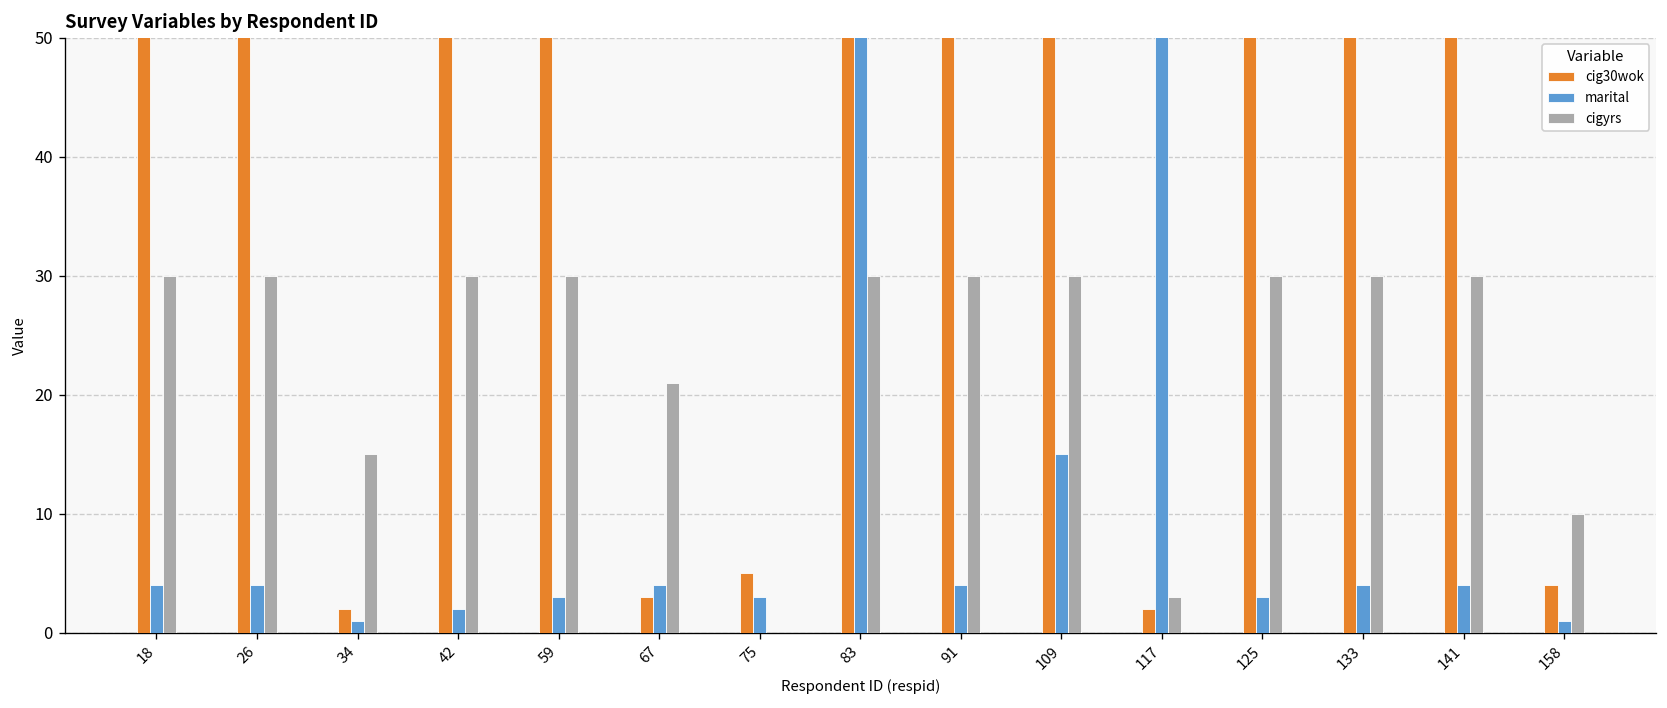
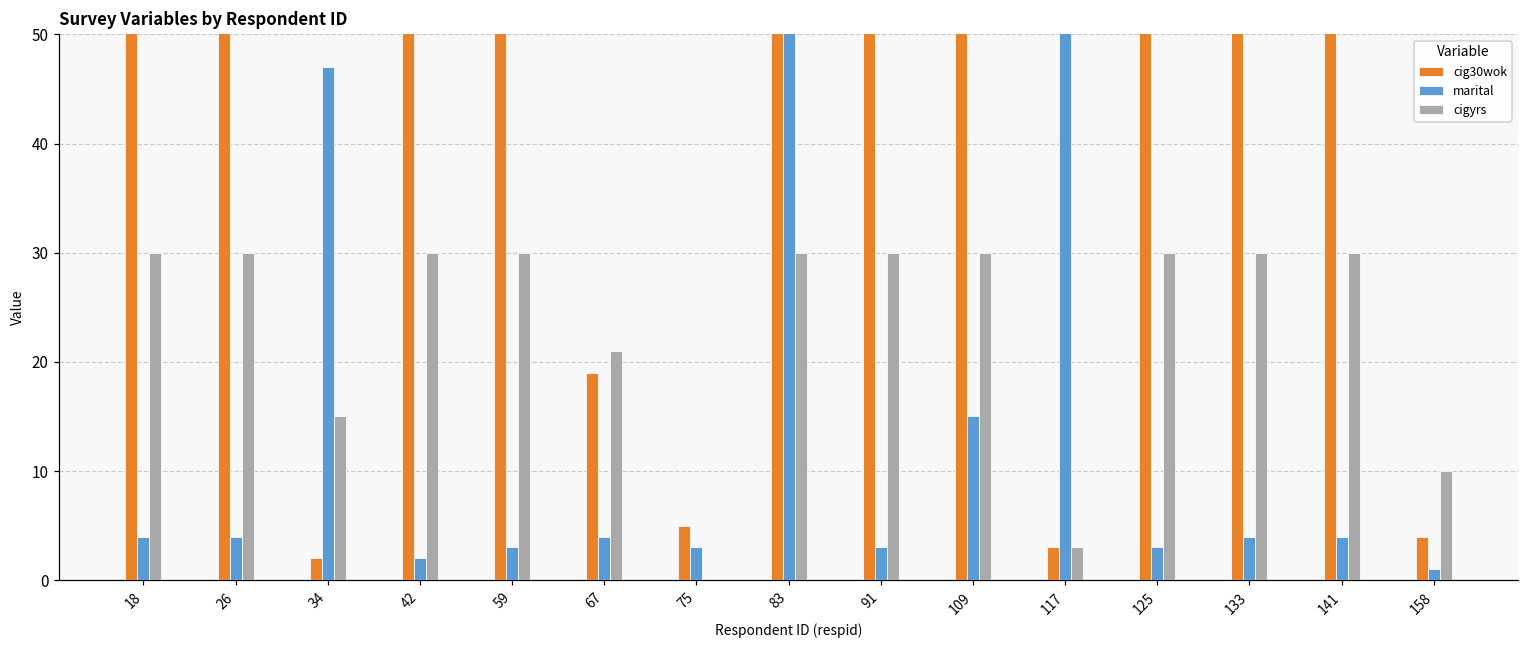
marital, 34: 1 -> 47
cig30wok, 67: 3 -> 19
marital, 91: 4 -> 3
cig30wok, 117: 2 -> 3
